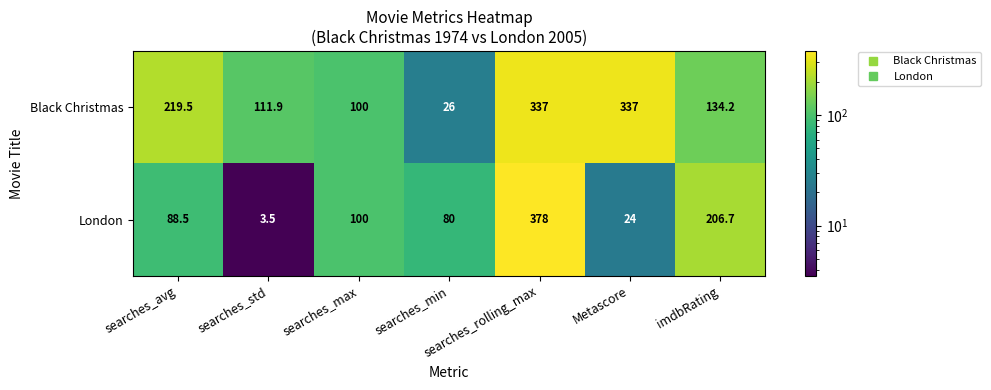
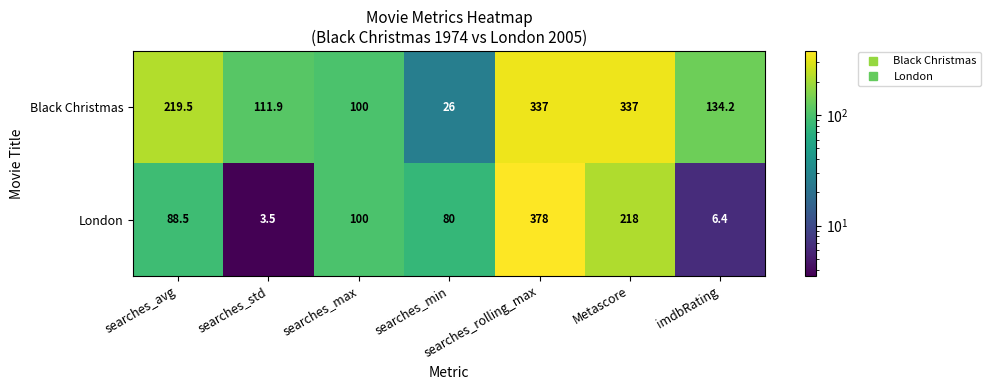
London, Metascore: 24 -> 218
London, imdbRating: 206.7 -> 6.4
